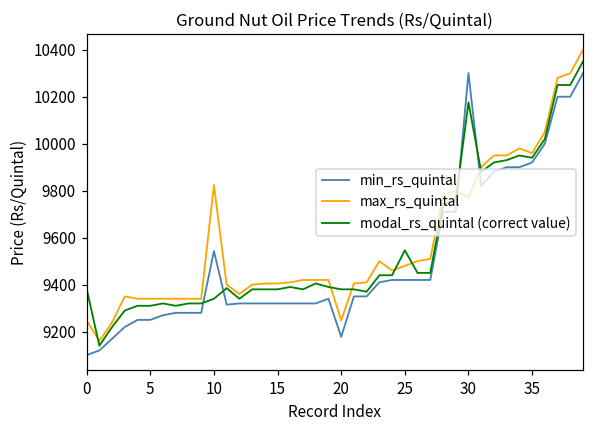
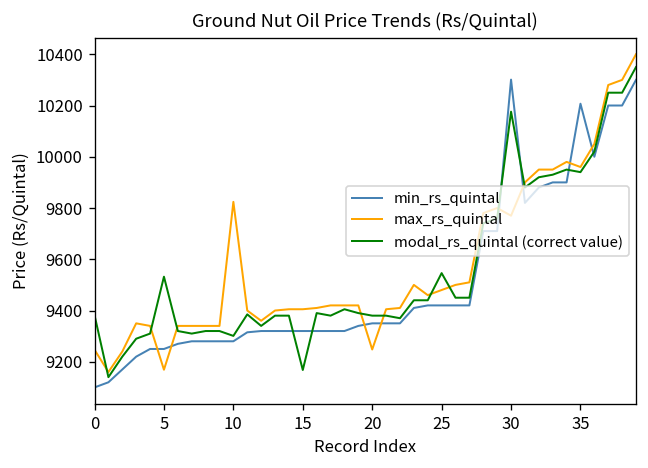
max_rs_quintal, 5: 9340 -> 9170
modal_rs_quintal (correct value), 5: 9310 -> 9530
min_rs_quintal, 10: 9540 -> 9280
modal_rs_quintal (correct value), 10: 9340 -> 9300
modal_rs_quintal (correct value), 15: 9380 -> 9170
min_rs_quintal, 20: 9180 -> 9350
min_rs_quintal, 35: 9920 -> 10210
